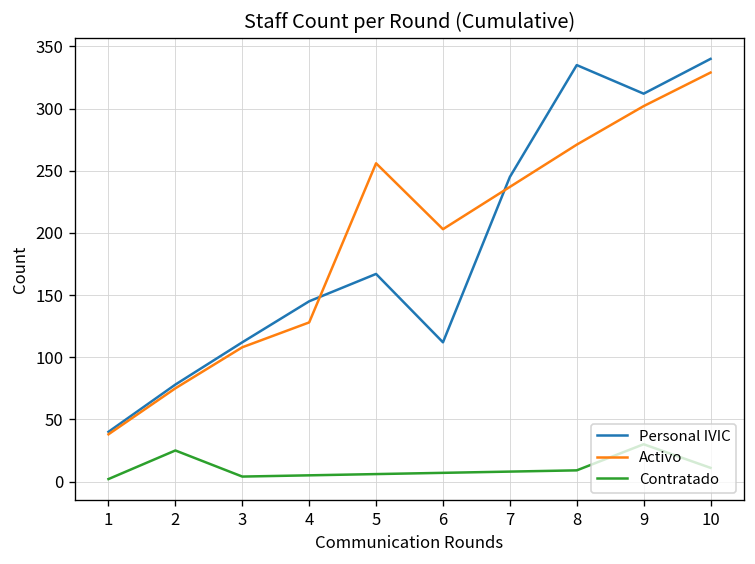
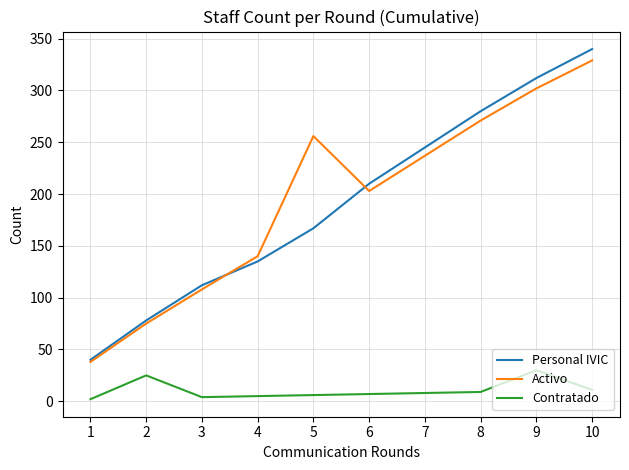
Personal IVIC, 4: 145 -> 135
Activo, 4: 128 -> 140
Personal IVIC, 6: 112 -> 210
Personal IVIC, 8: 335 -> 280
